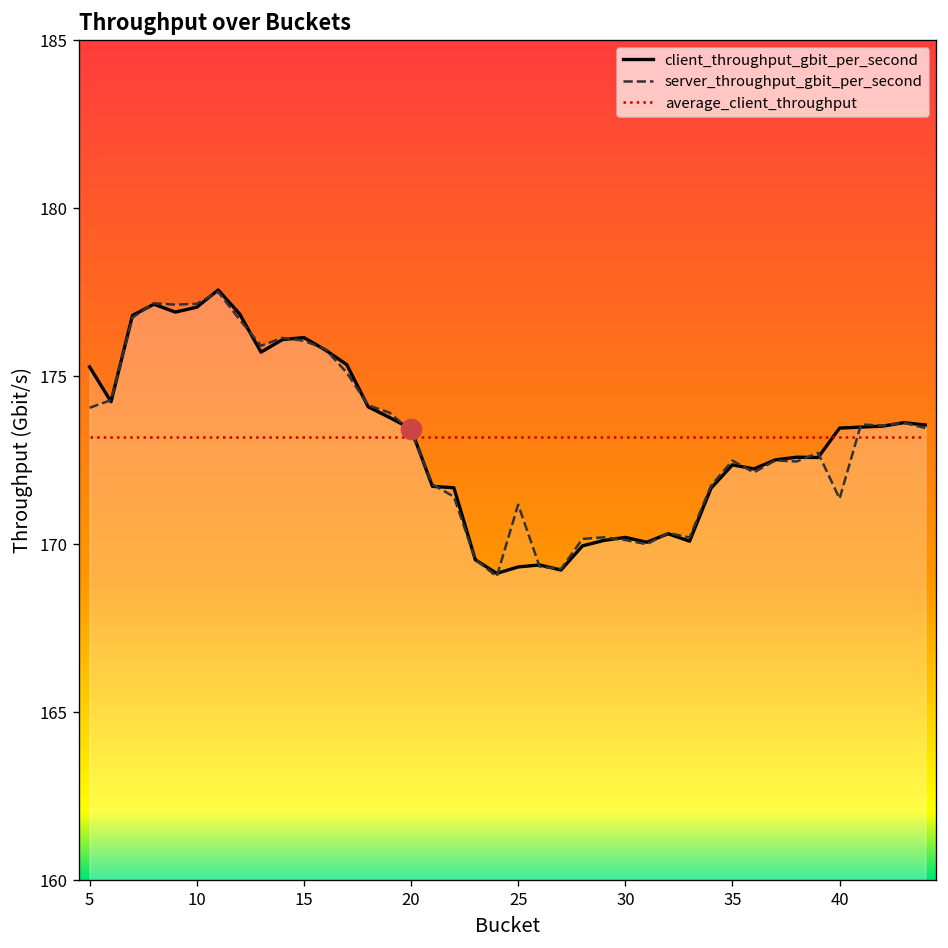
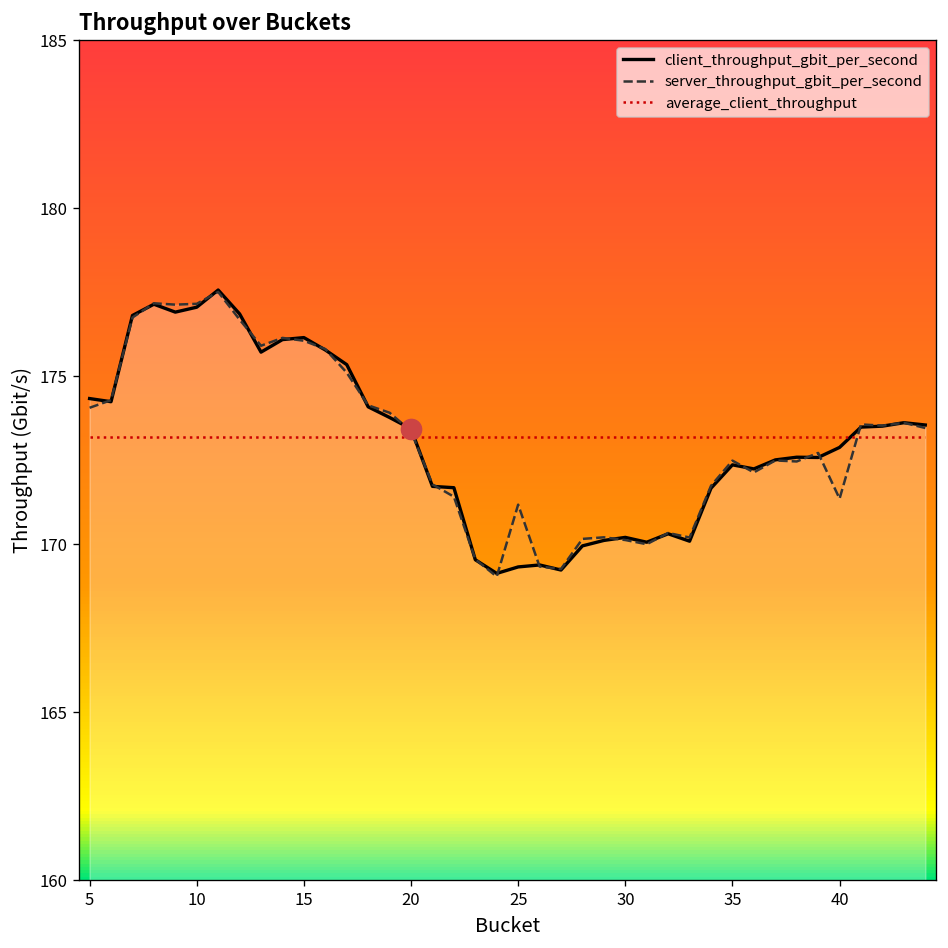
client_throughput_gbit_per_second, 5: 175.3 -> 174.3
client_throughput_gbit_per_second, 40: 173.5 -> 172.9
